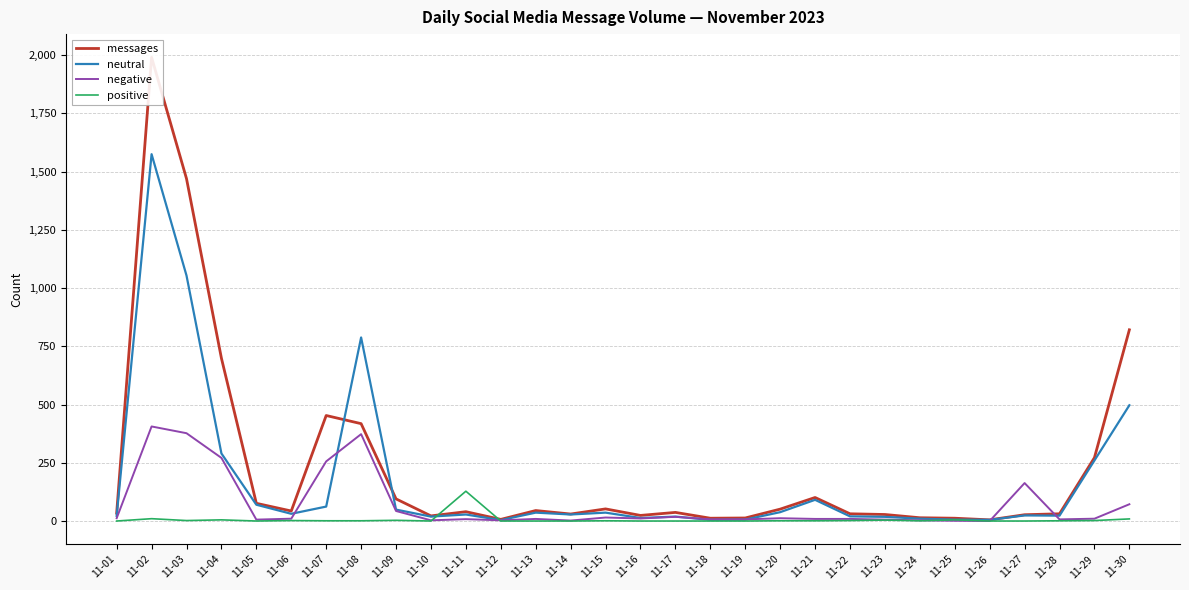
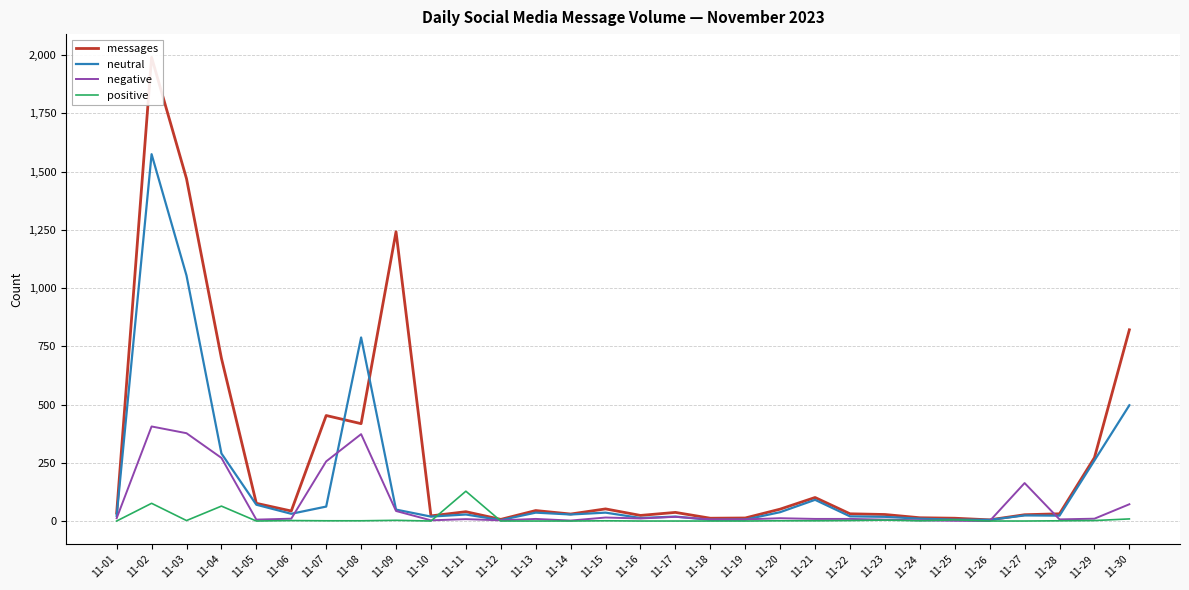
positive, 11-02: 10 -> 80
positive, 11-04: 10 -> 60
messages, 11-09: 100 -> 1,240
